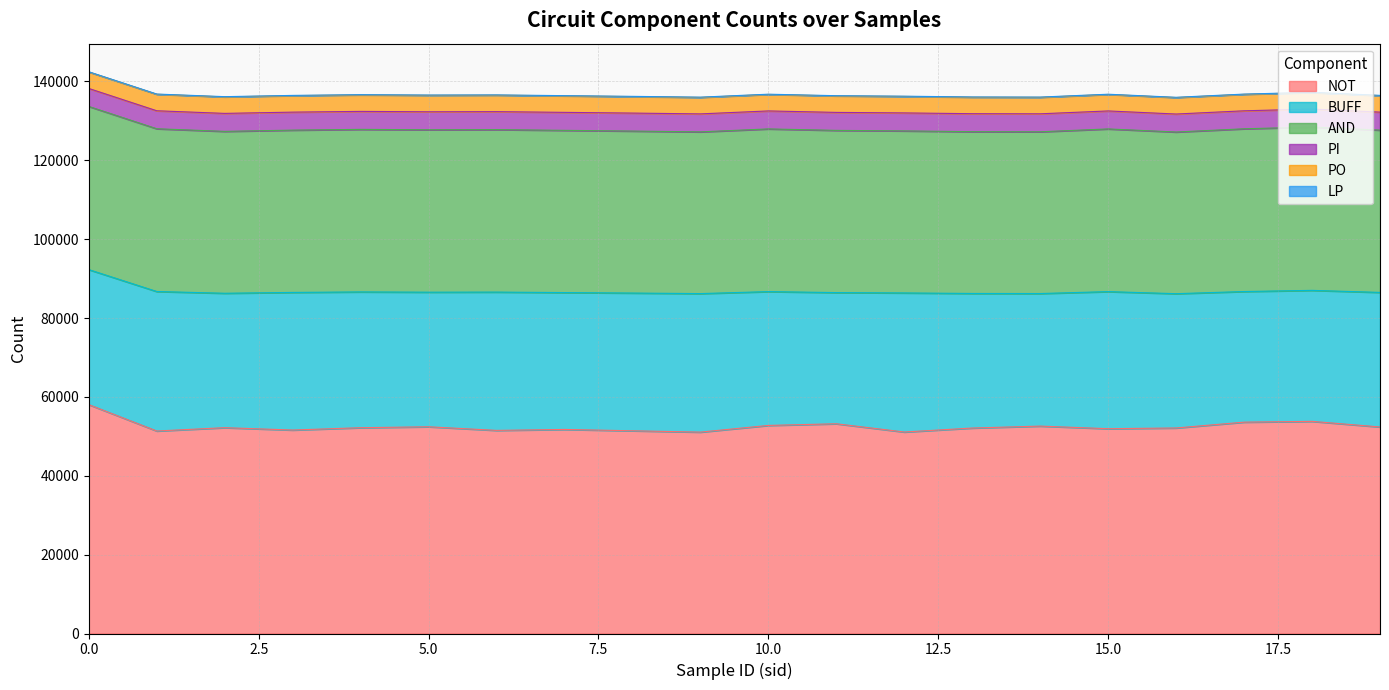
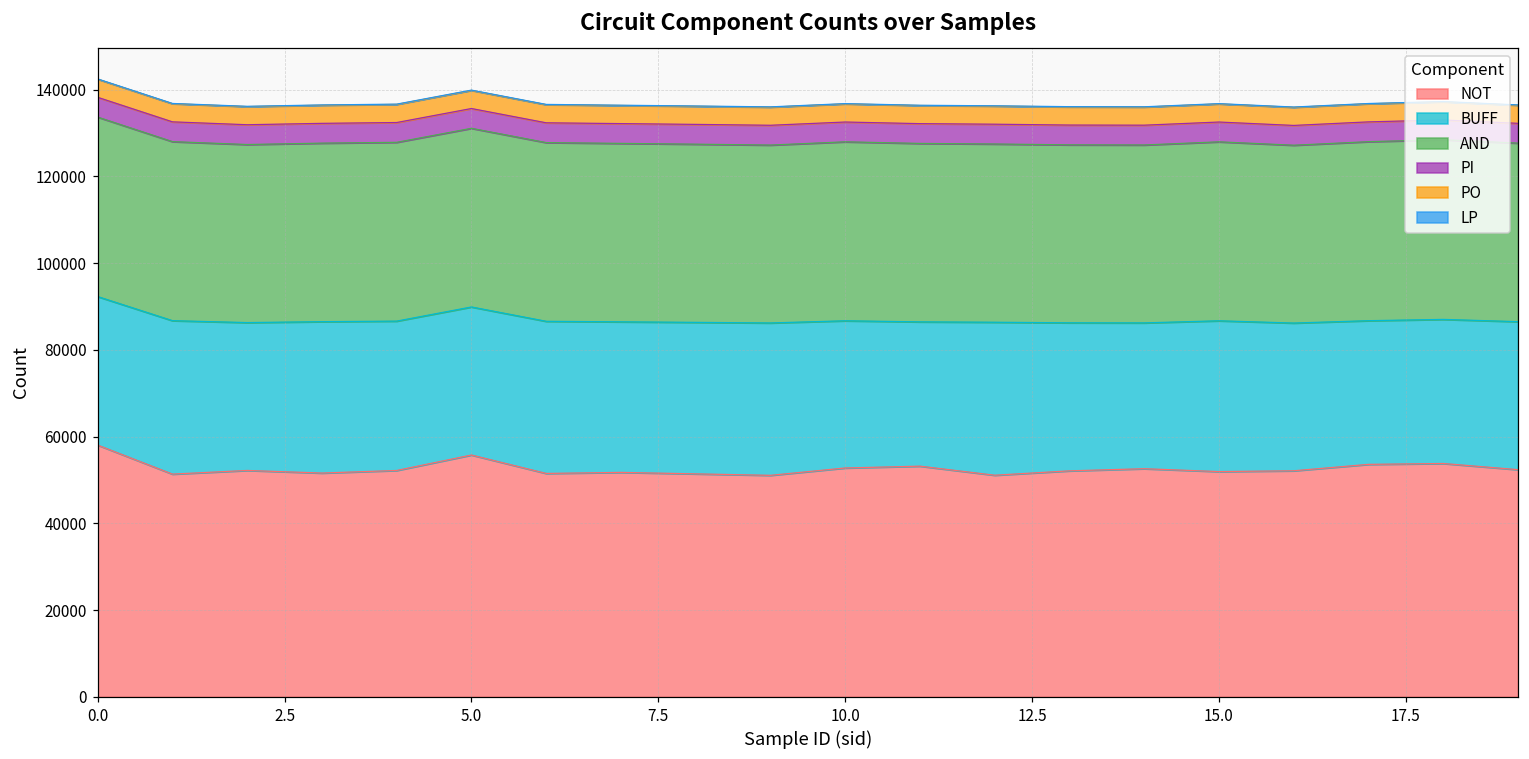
NOT, 5.0: 52000 -> 56000
